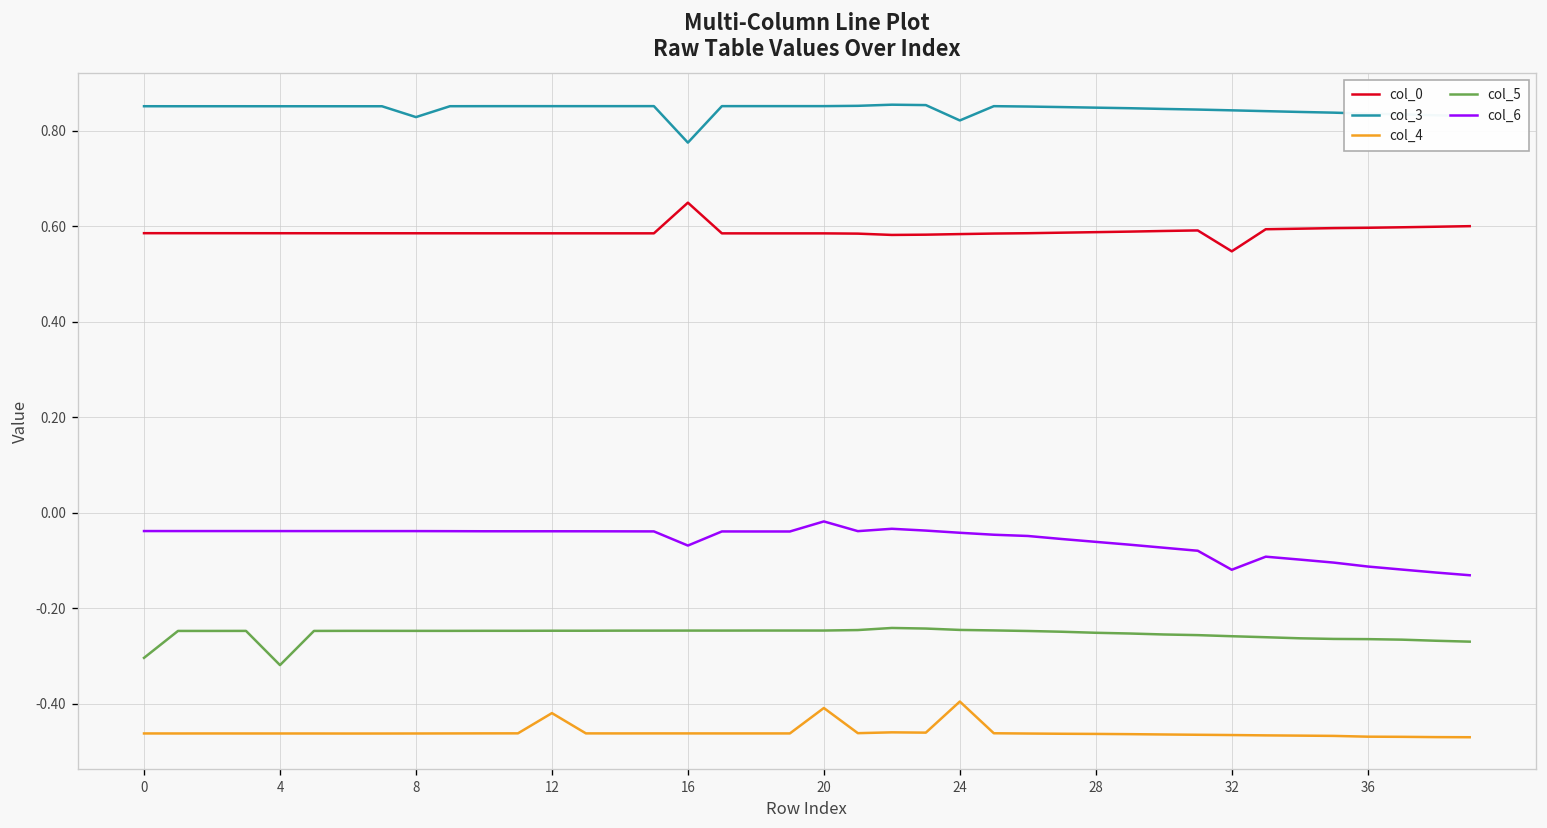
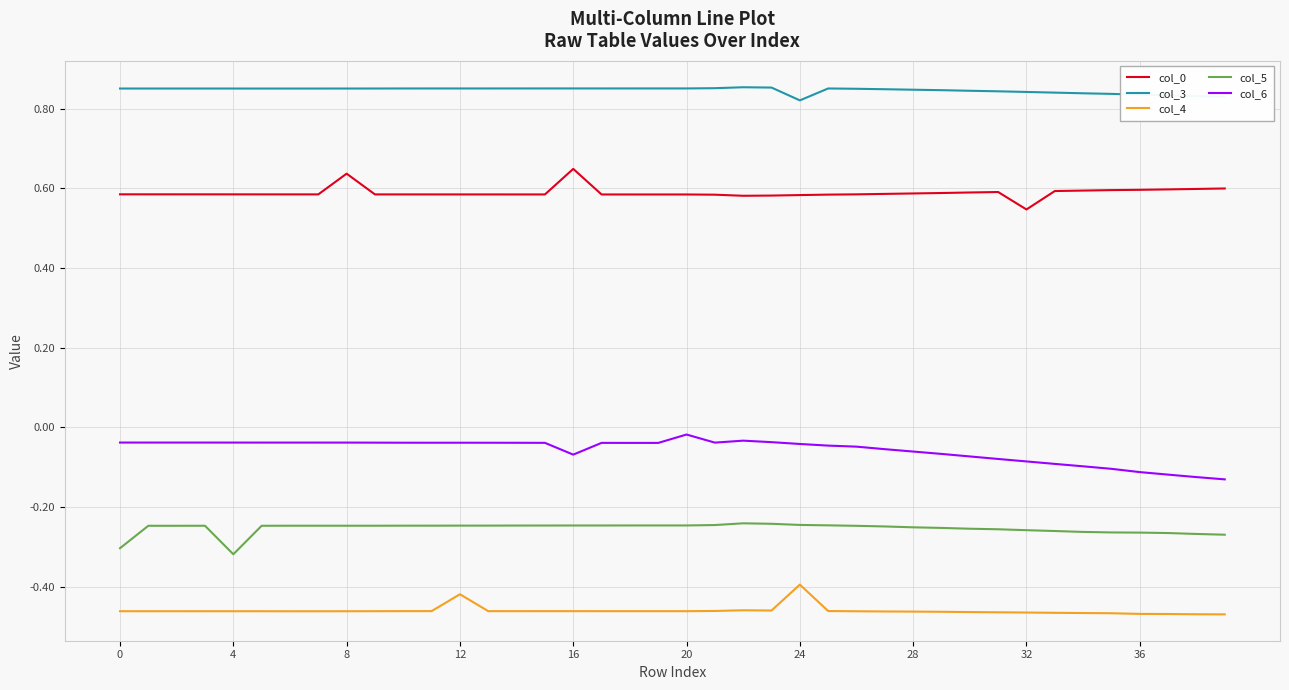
col_0, 8: 0.59 -> 0.64
col_3, 8: 0.83 -> 0.85
col_3, 16: 0.77 -> 0.85
col_4, 20: -0.41 -> -0.46
col_6, 32: -0.12 -> -0.09
